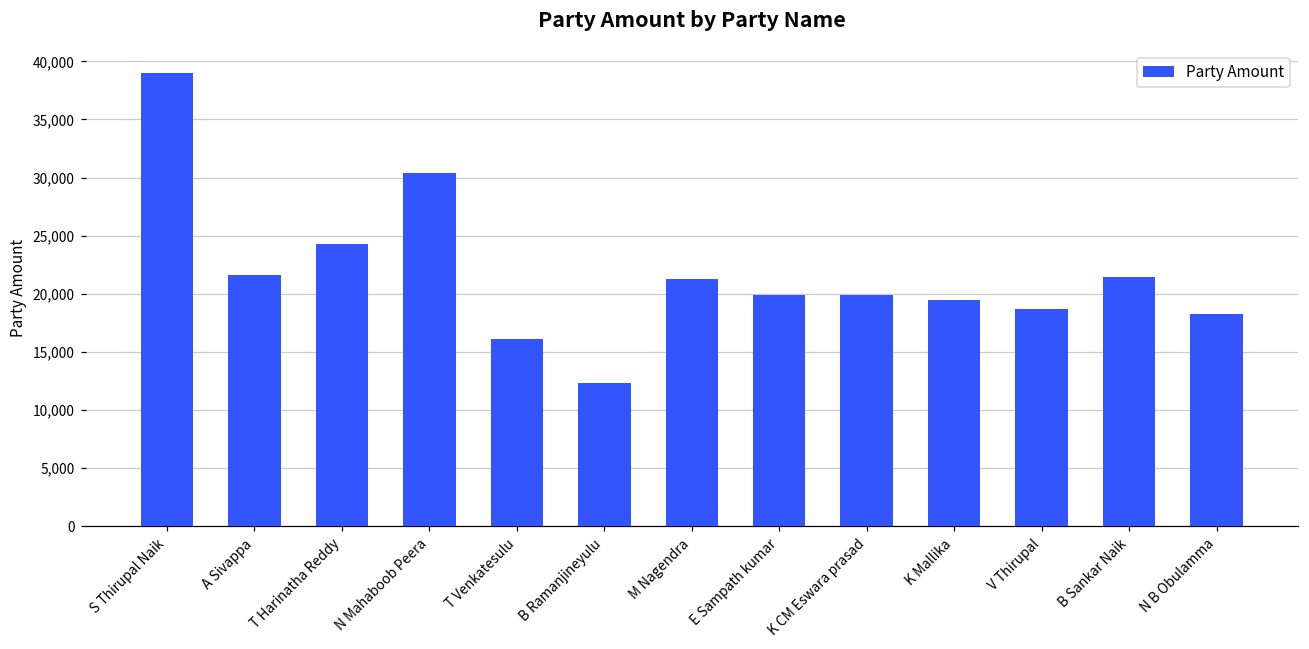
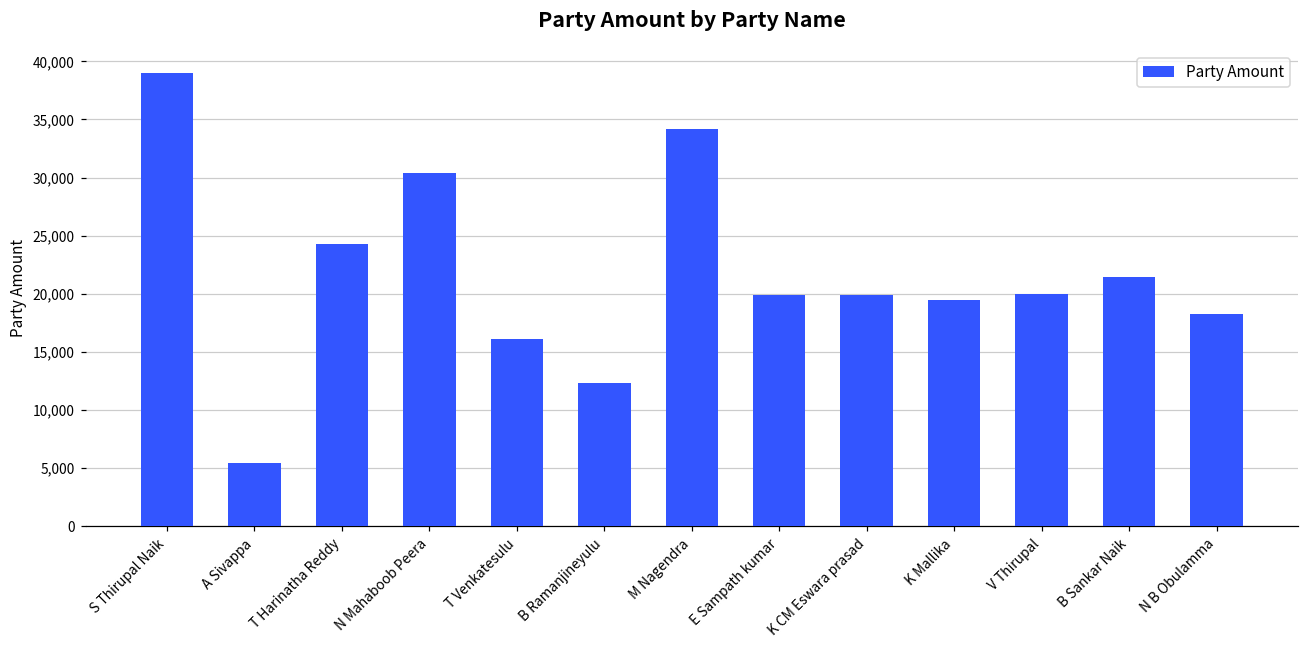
A Sivappa: 21,600 -> 5,500
M Nagendra: 21,300 -> 34,200
V Thirupal: 18,700 -> 20,000
